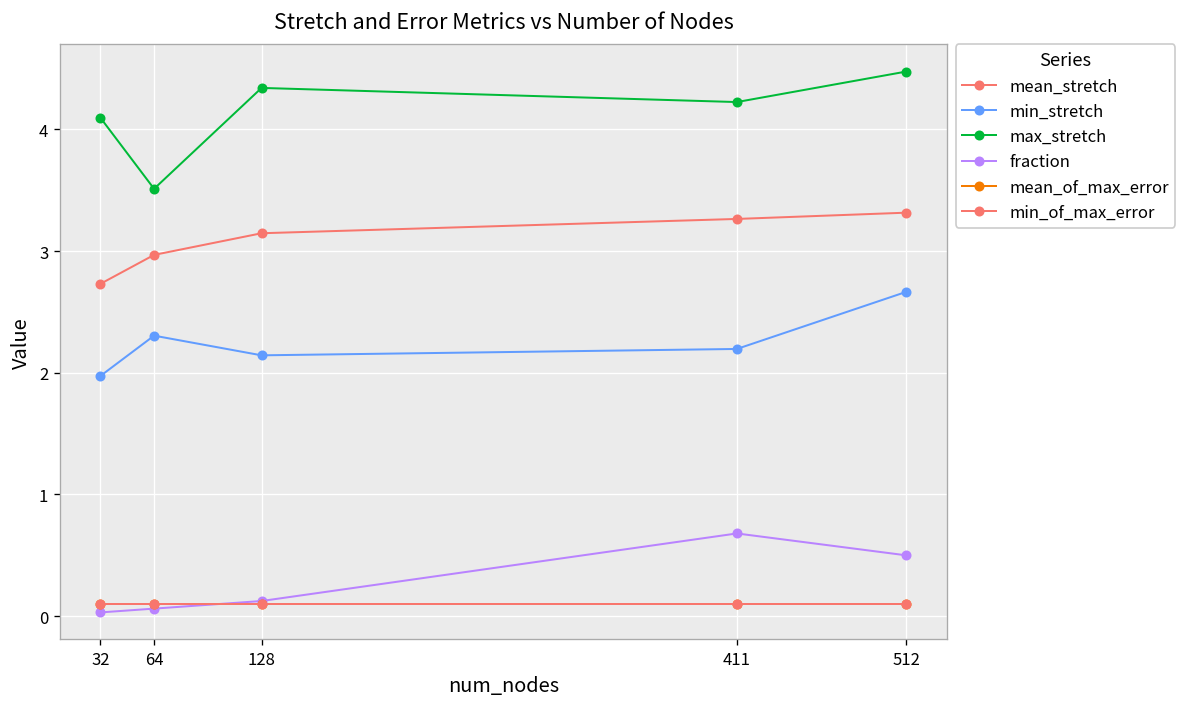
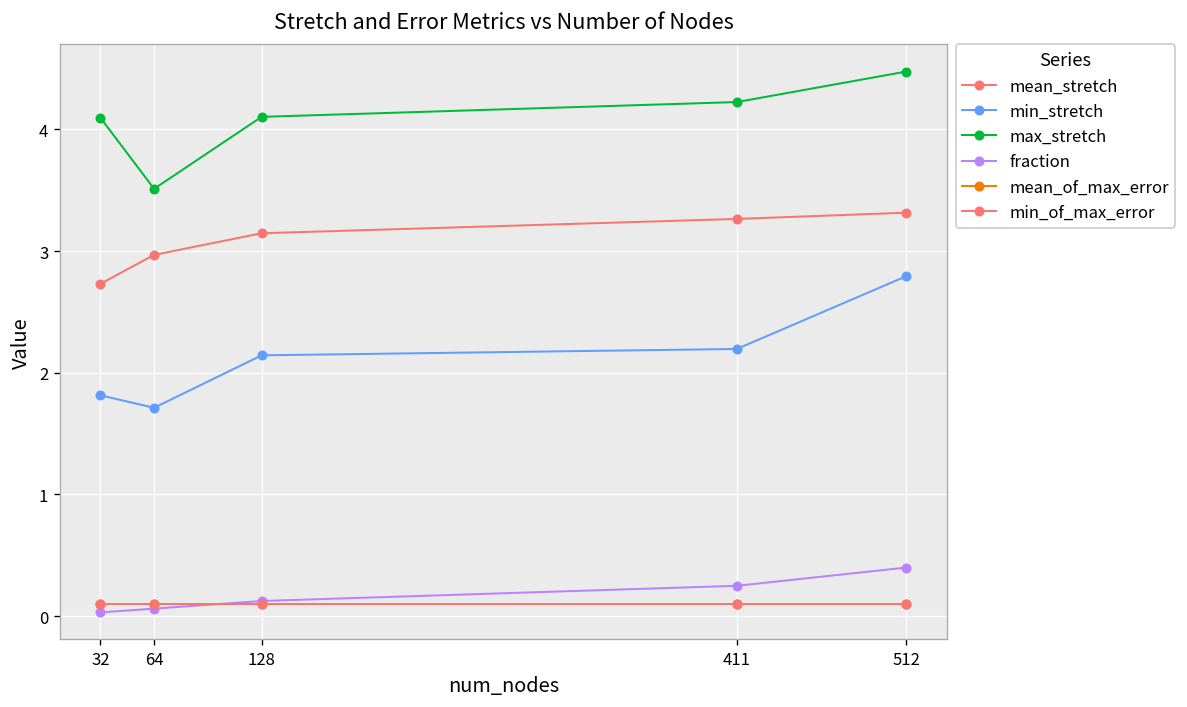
min_stretch, 32: 1.97 -> 1.82
min_stretch, 64: 2.30 -> 1.71
max_stretch, 128: 4.34 -> 4.10
fraction, 411: 0.68 -> 0.25
min_stretch, 512: 2.67 -> 2.79
fraction, 512: 0.5 -> 0.4
